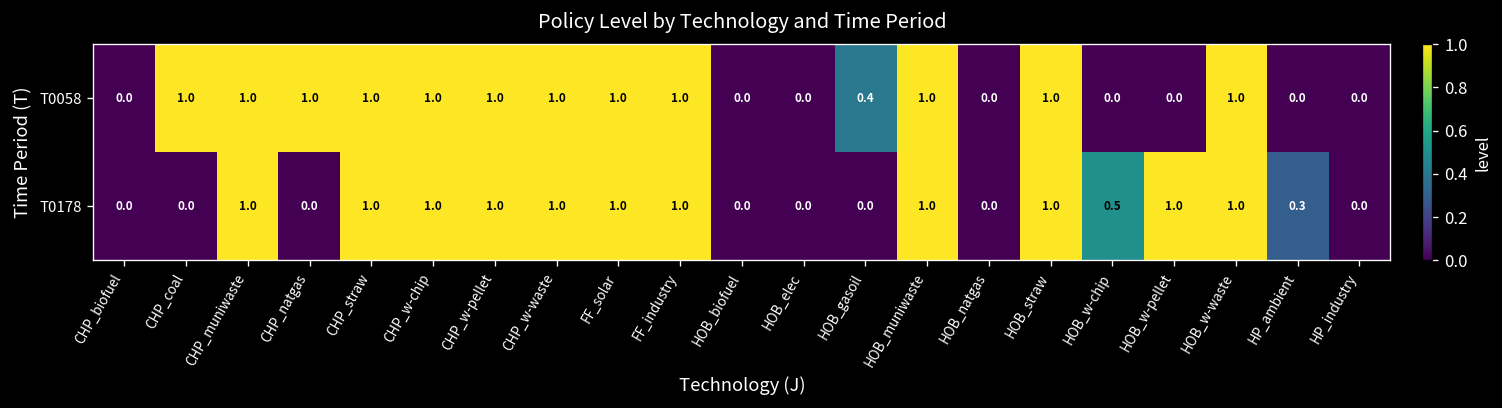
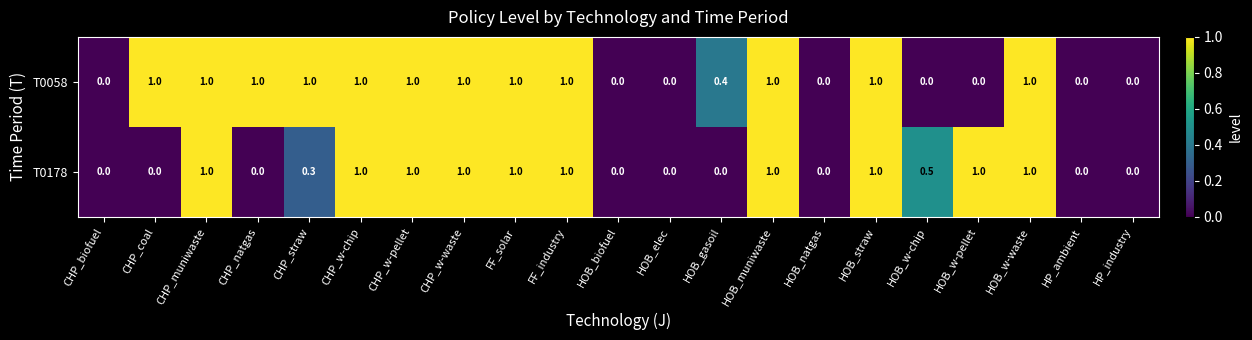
T0178, CHP_straw: 1.0 -> 0.3
T0178, HP_ambient: 0.3 -> 0.0
